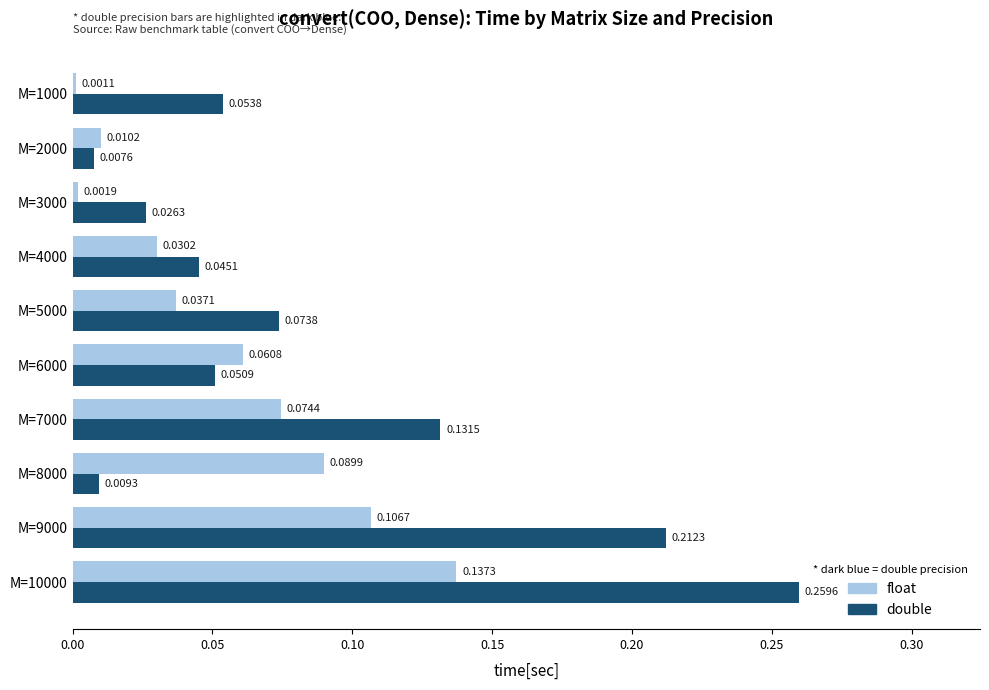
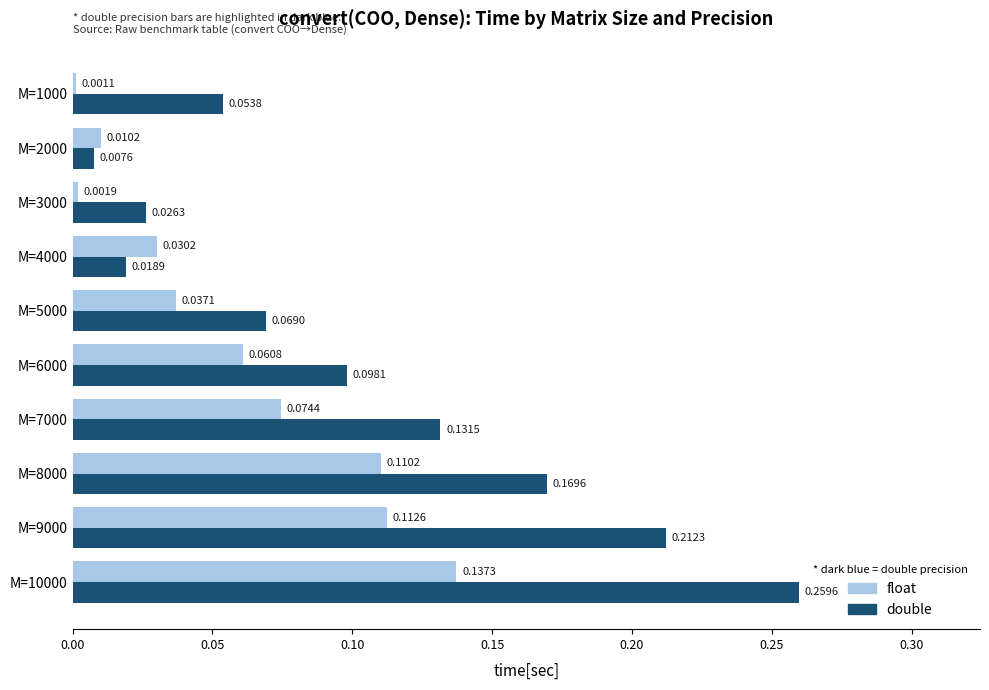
double, M=4000: 0.0451 -> 0.0189
double, M=5000: 0.0738 -> 0.0690
double, M=6000: 0.0509 -> 0.0981
float, M=8000: 0.0899 -> 0.1102
double, M=8000: 0.0093 -> 0.1696
float, M=9000: 0.1067 -> 0.1126
